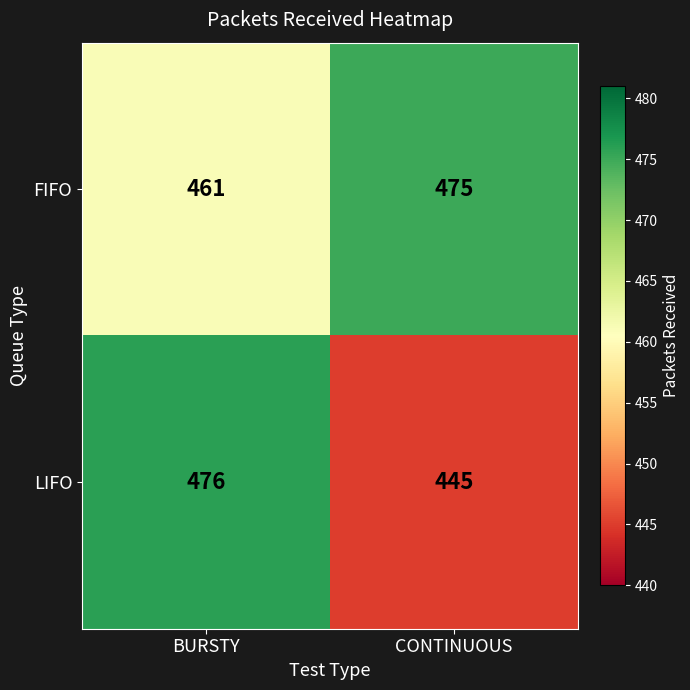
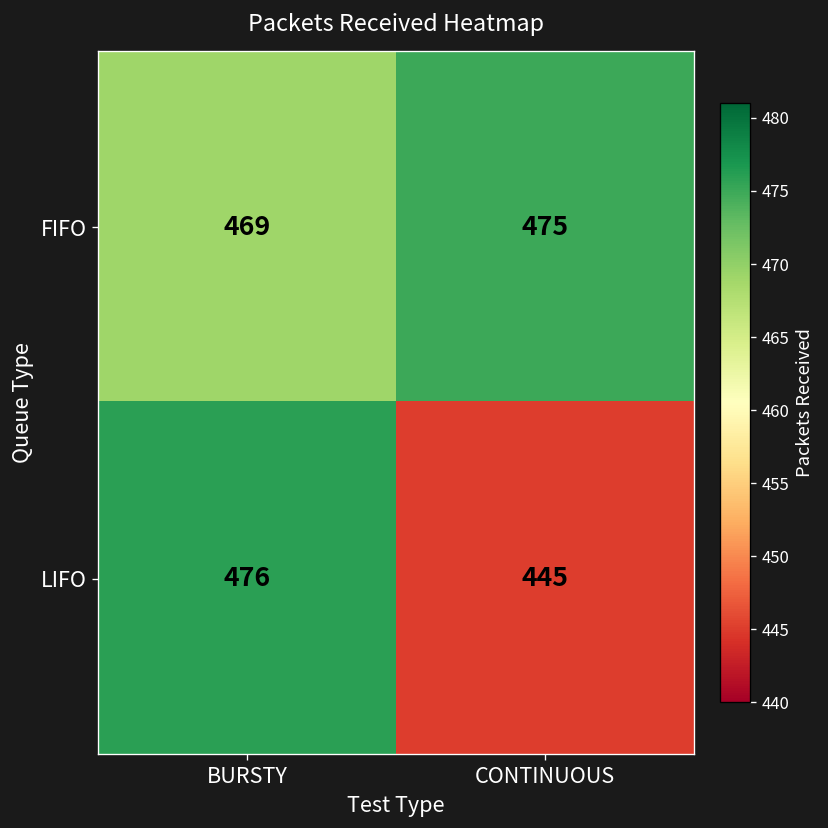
FIFO, BURSTY: 461 -> 469
